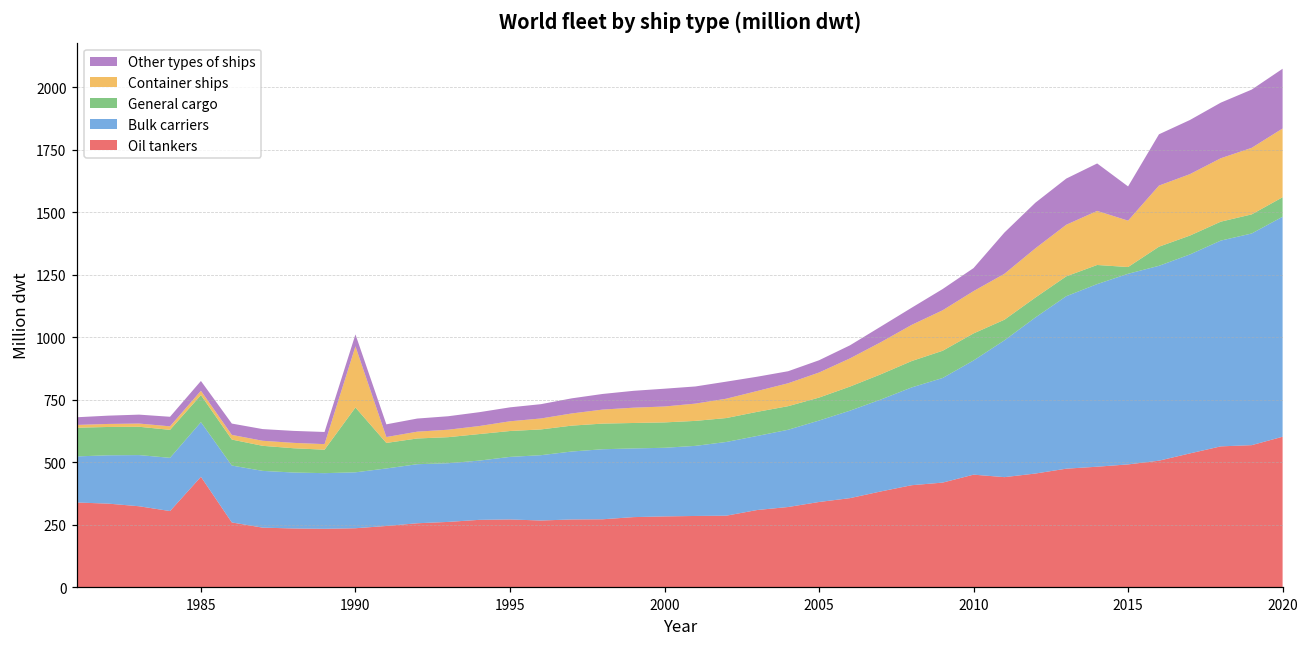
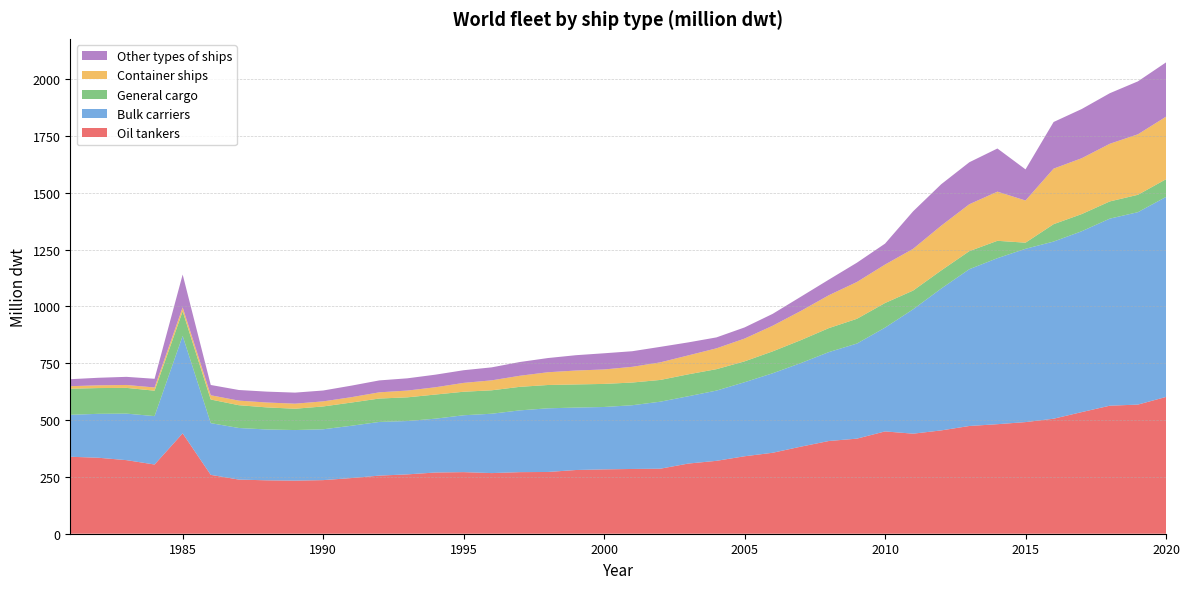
Bulk carriers, 1985: 220 -> 430
Other types of ships, 1985: 40 -> 140
General cargo, 1990: 260 -> 100
Container ships, 1990: 240 -> 20
